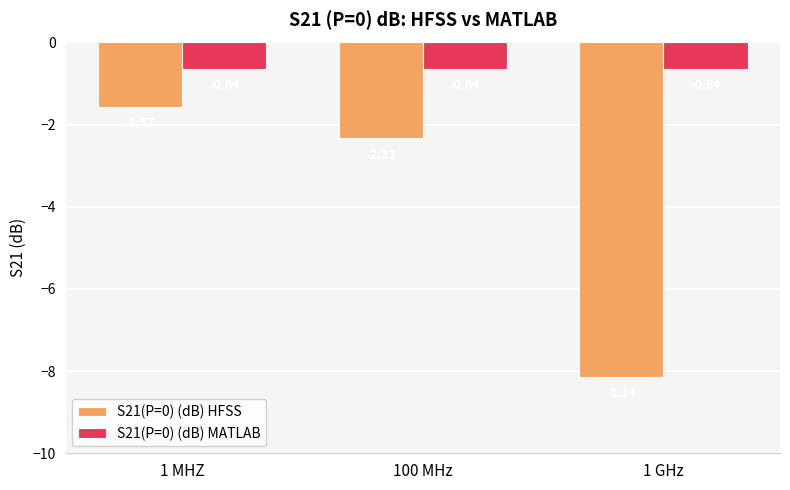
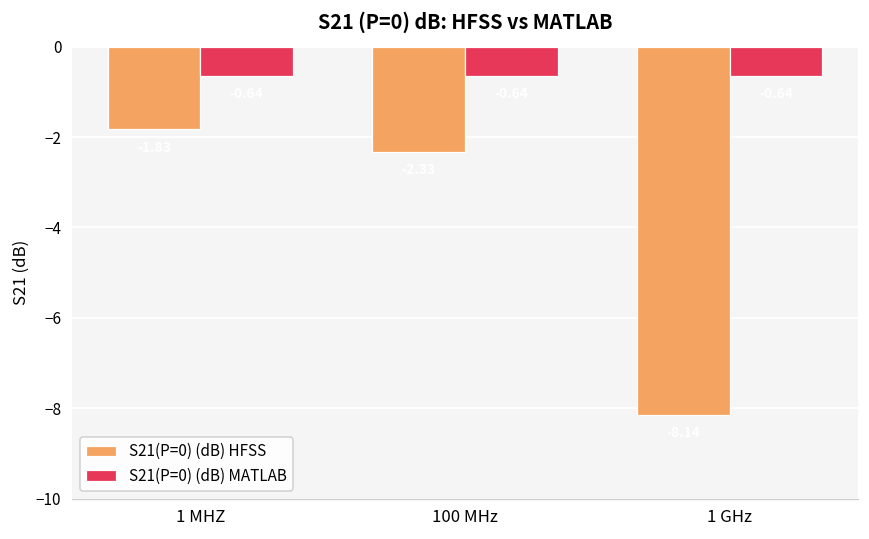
S21(P=0) (dB) HFSS, 1 MHZ: -1.6 -> -1.8
